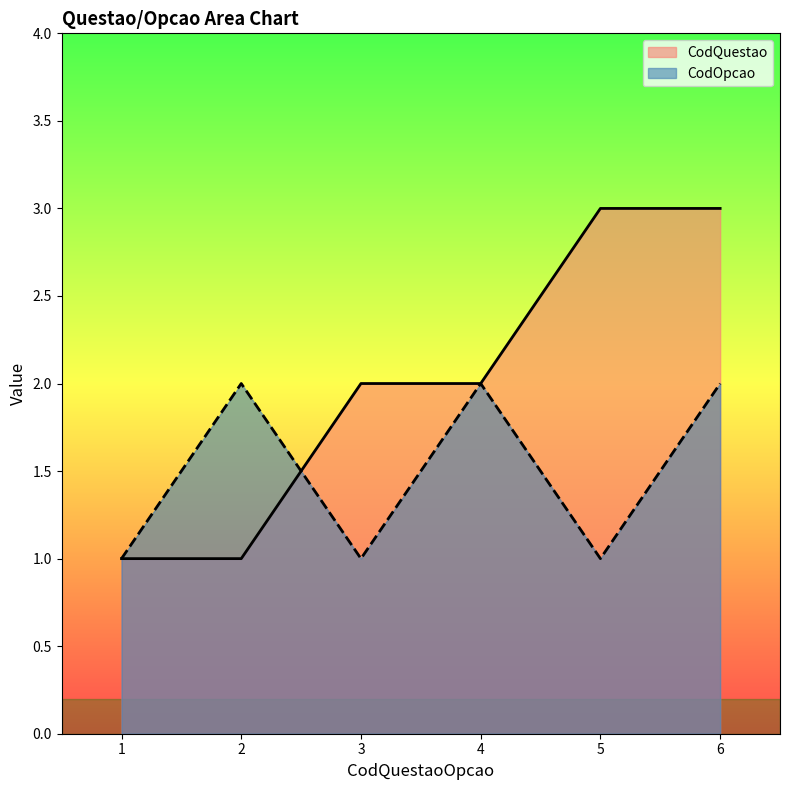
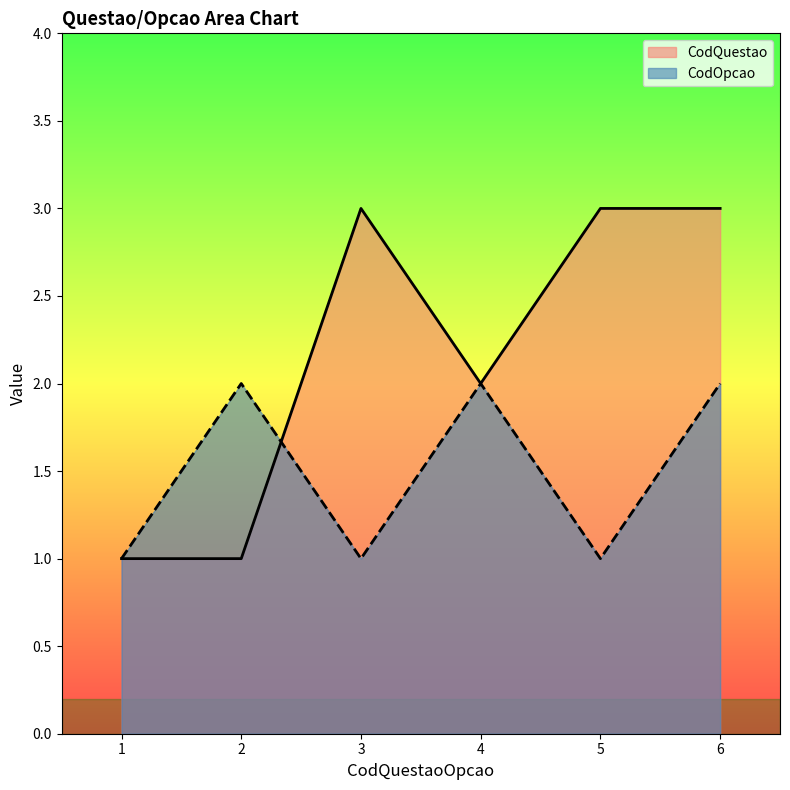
CodQuestao, 3: 2 -> 3
